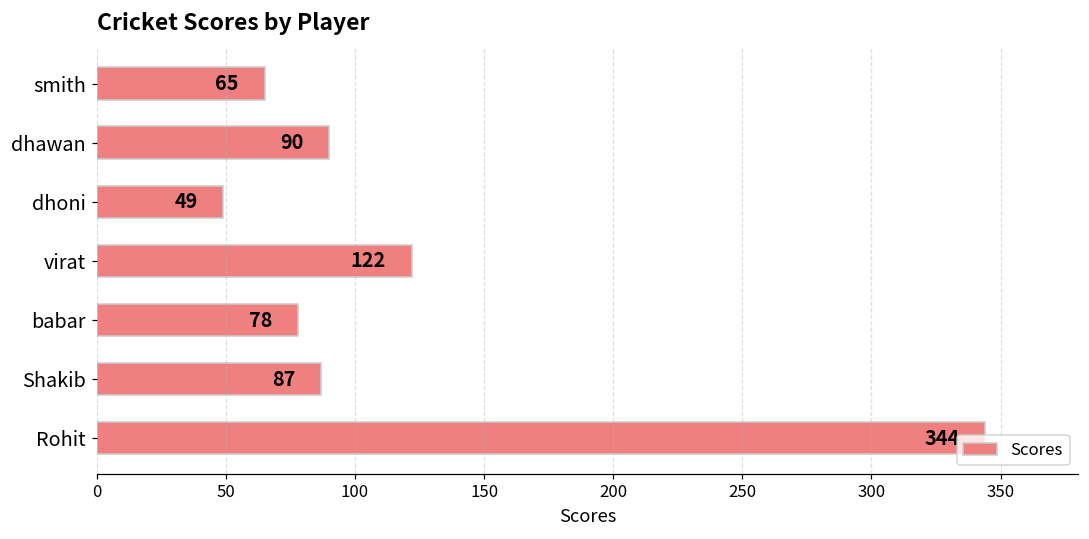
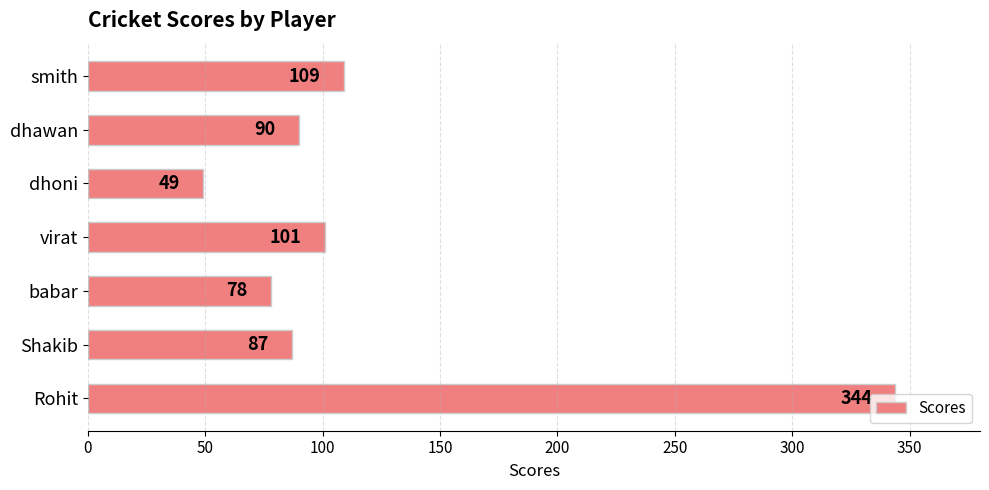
smith: 65 -> 109
virat: 122 -> 101
